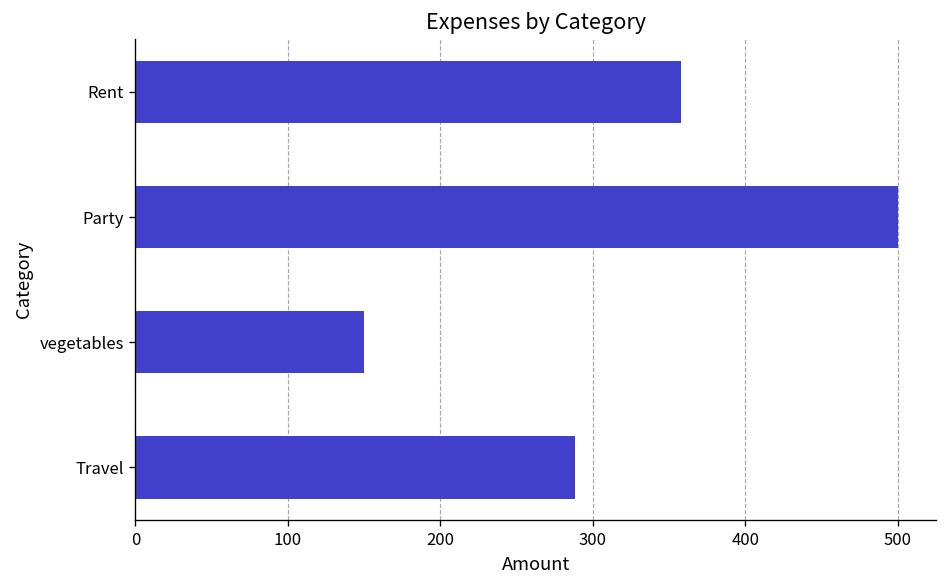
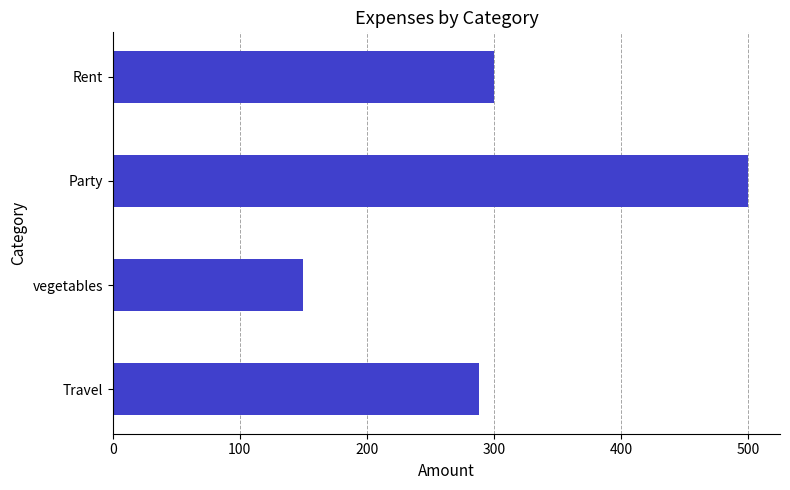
Rent: 358 -> 300
